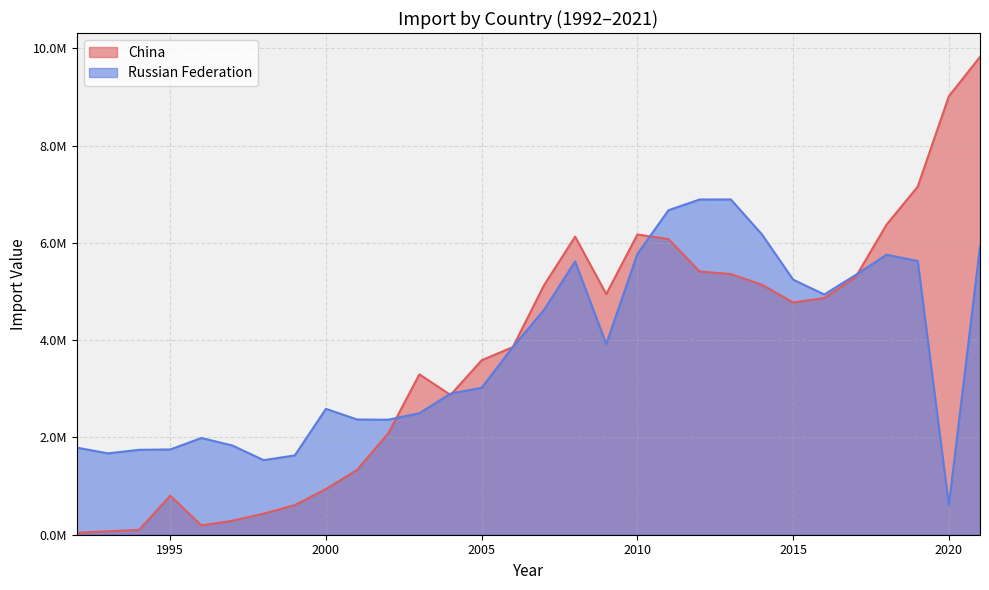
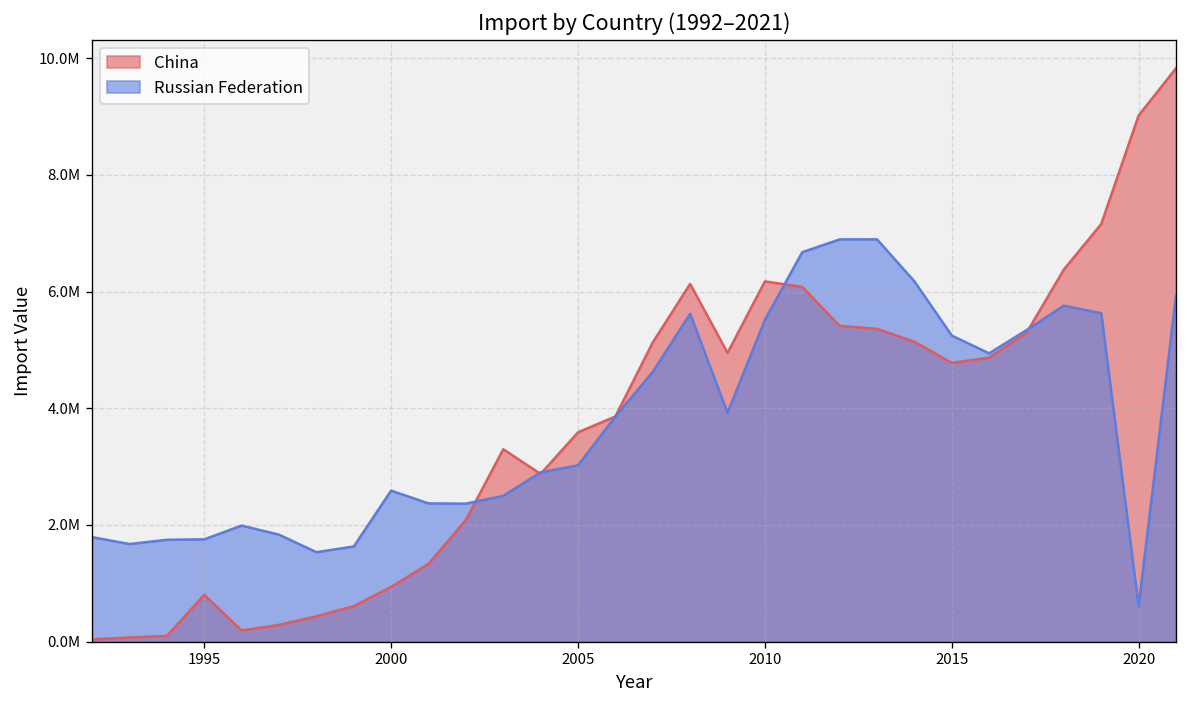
Russian Federation, 2010: 5800000 -> 5500000
